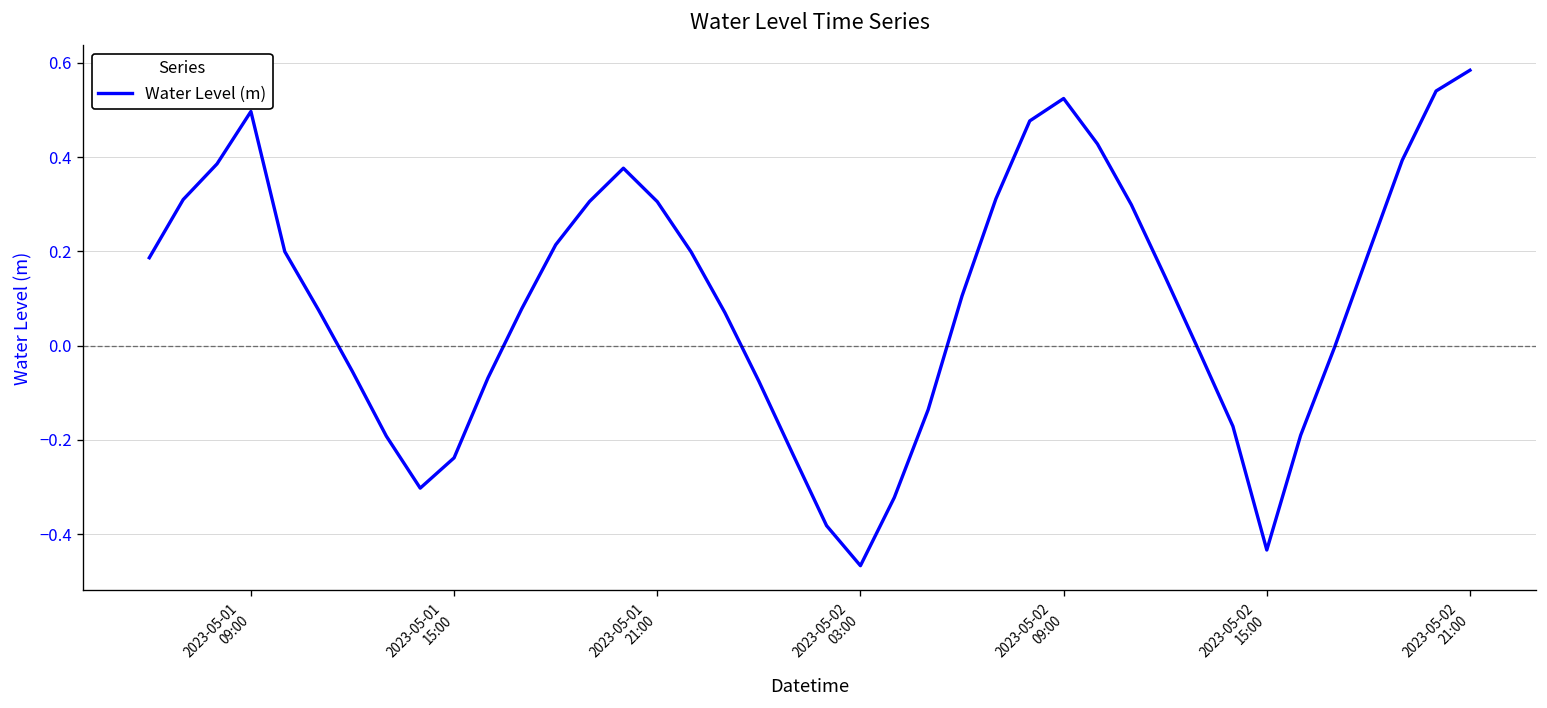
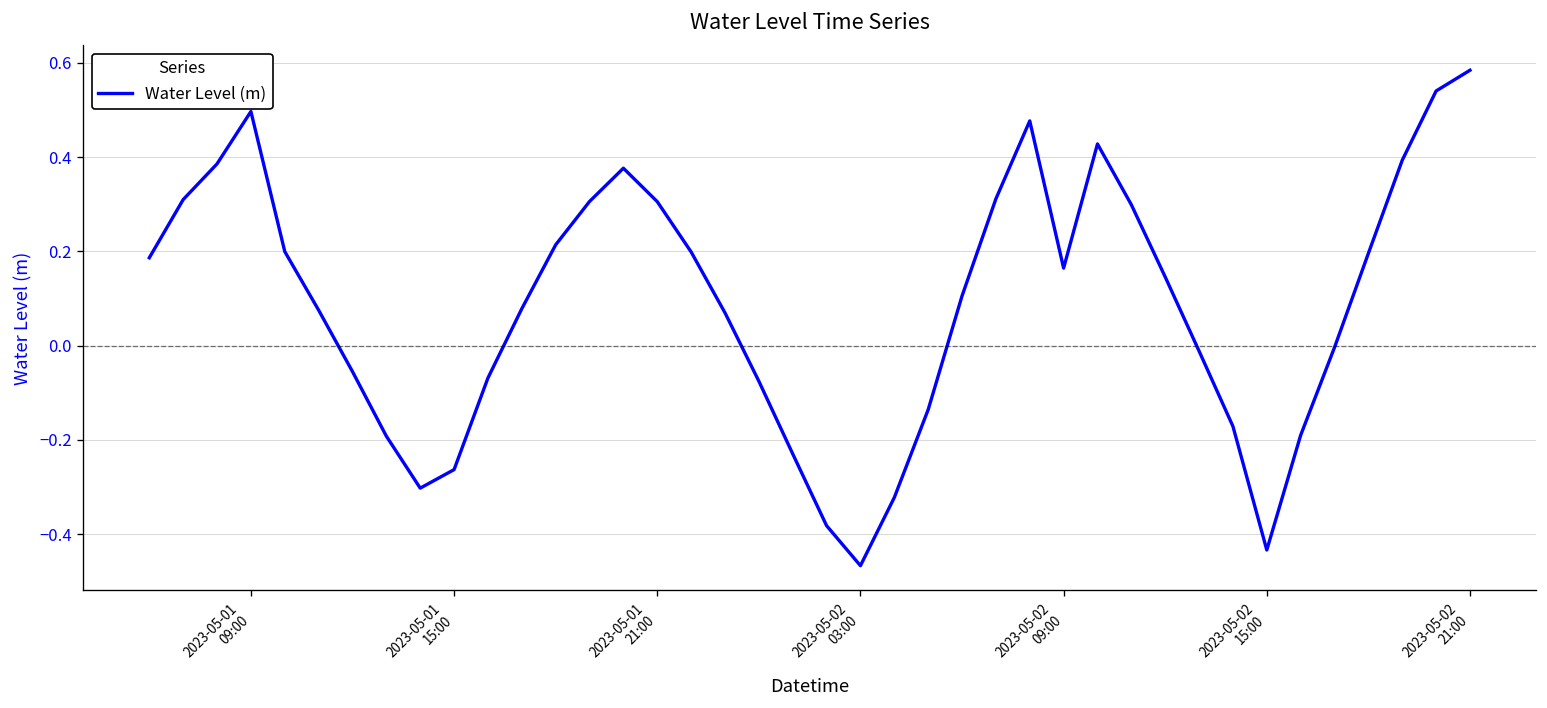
2023-05-01 15:00: -0.24 -> -0.26
2023-05-02 09:00: 0.52 -> 0.16
